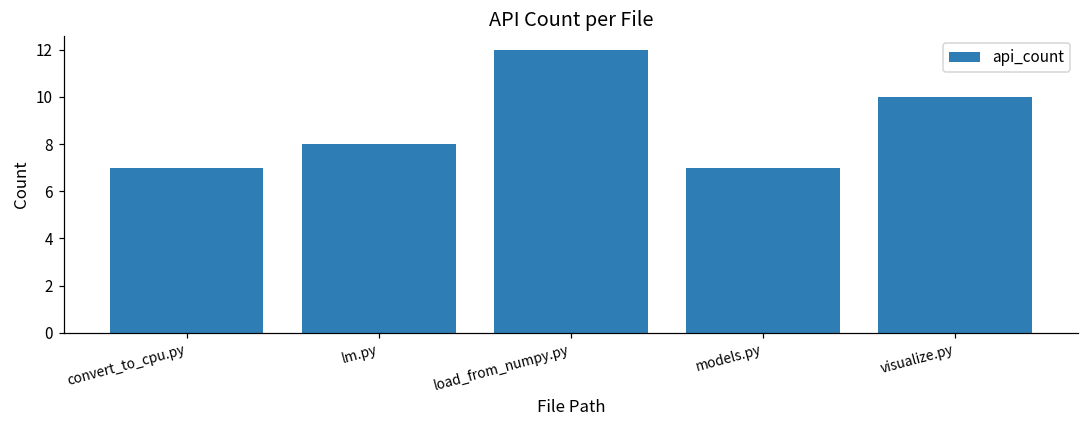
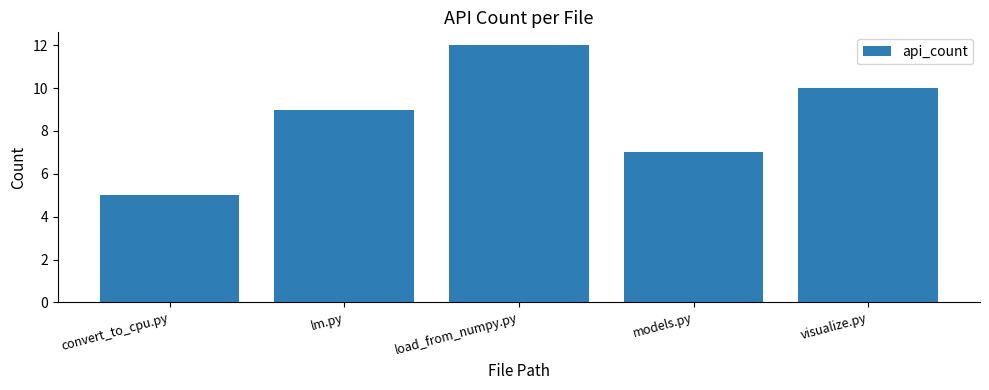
convert_to_cpu.py: 7 -> 5
lm.py: 8 -> 9
